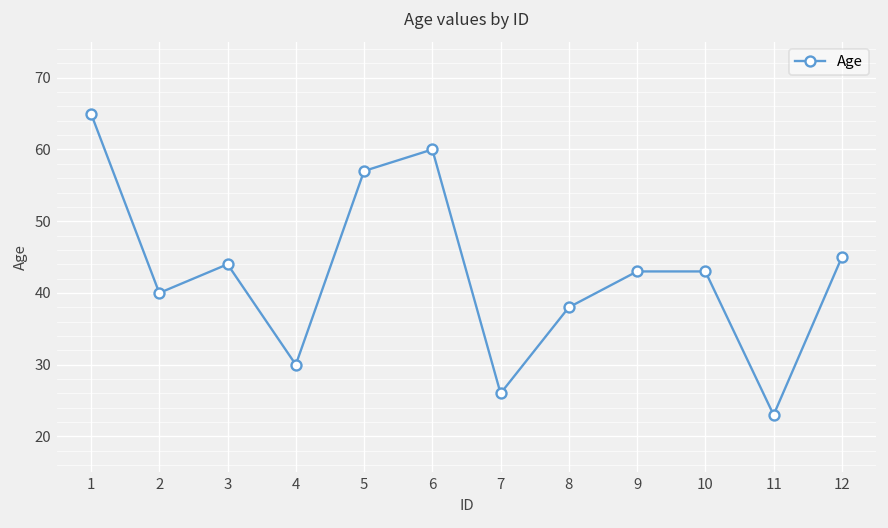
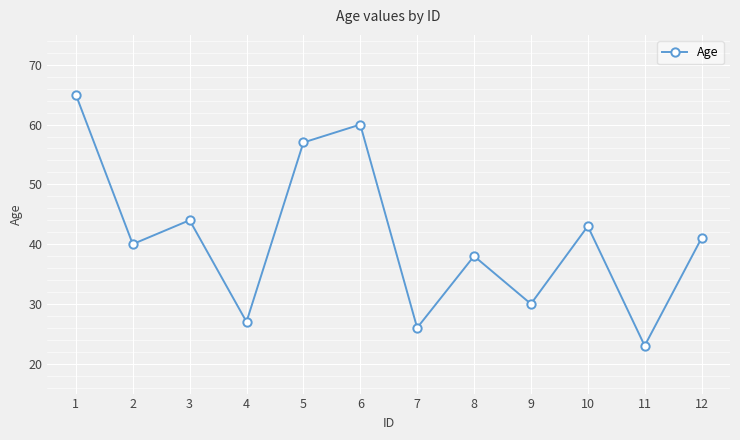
4: 30 -> 27
9: 43 -> 30
12: 45 -> 41
